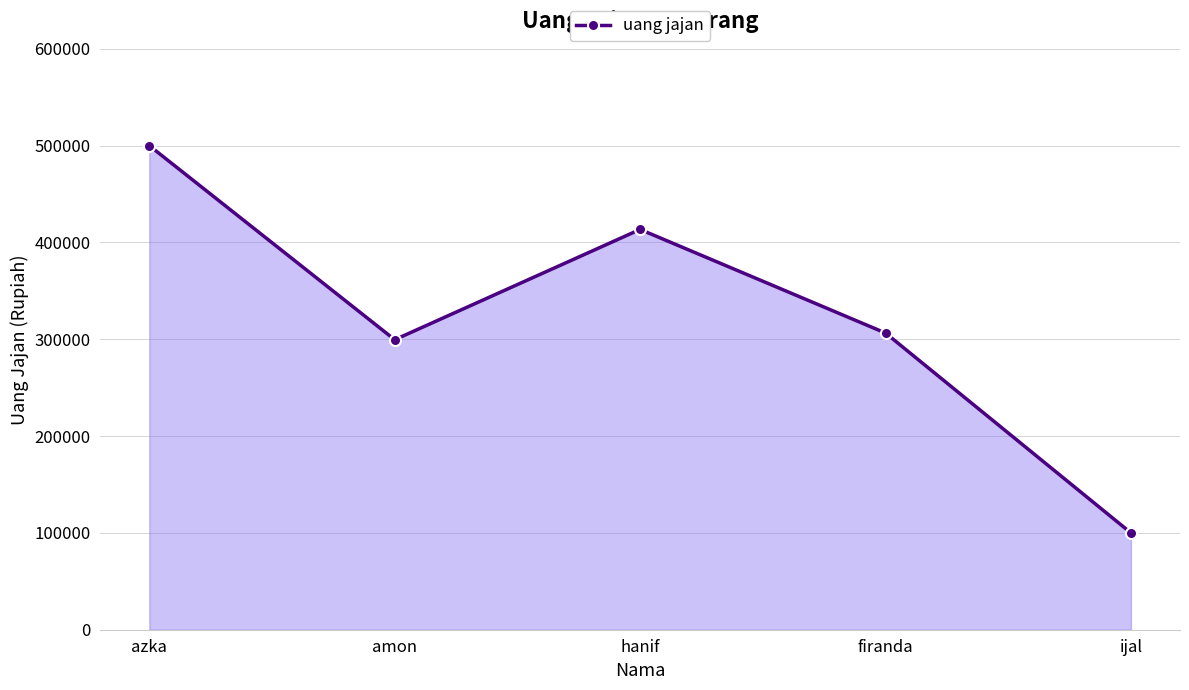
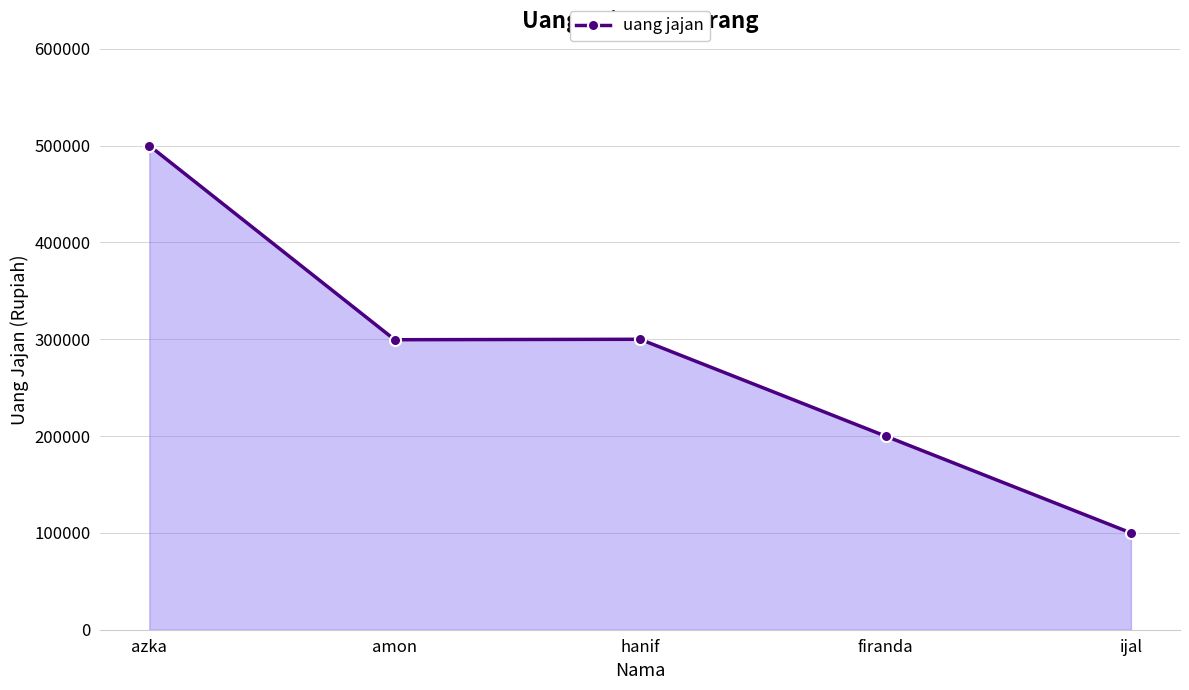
hanif: 410000 -> 300000
firanda: 310000 -> 200000
